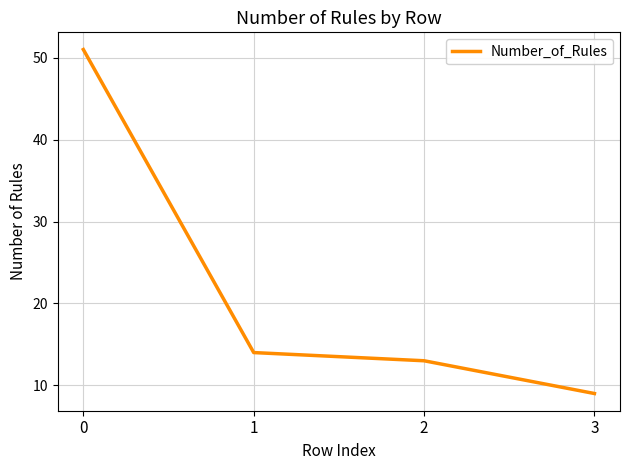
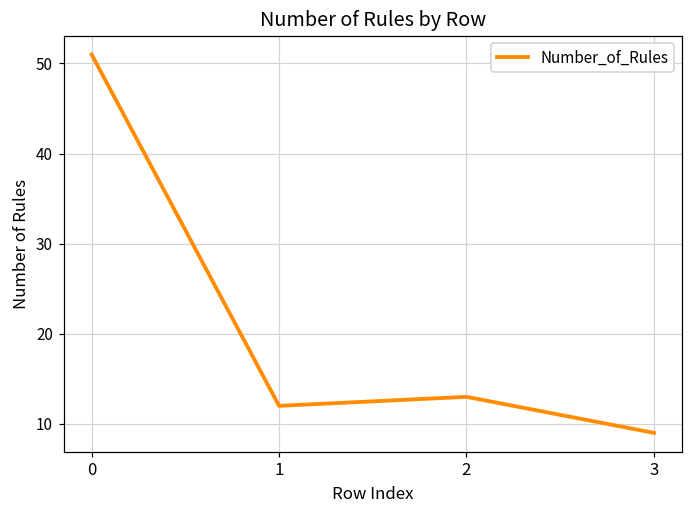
1: 14 -> 12
